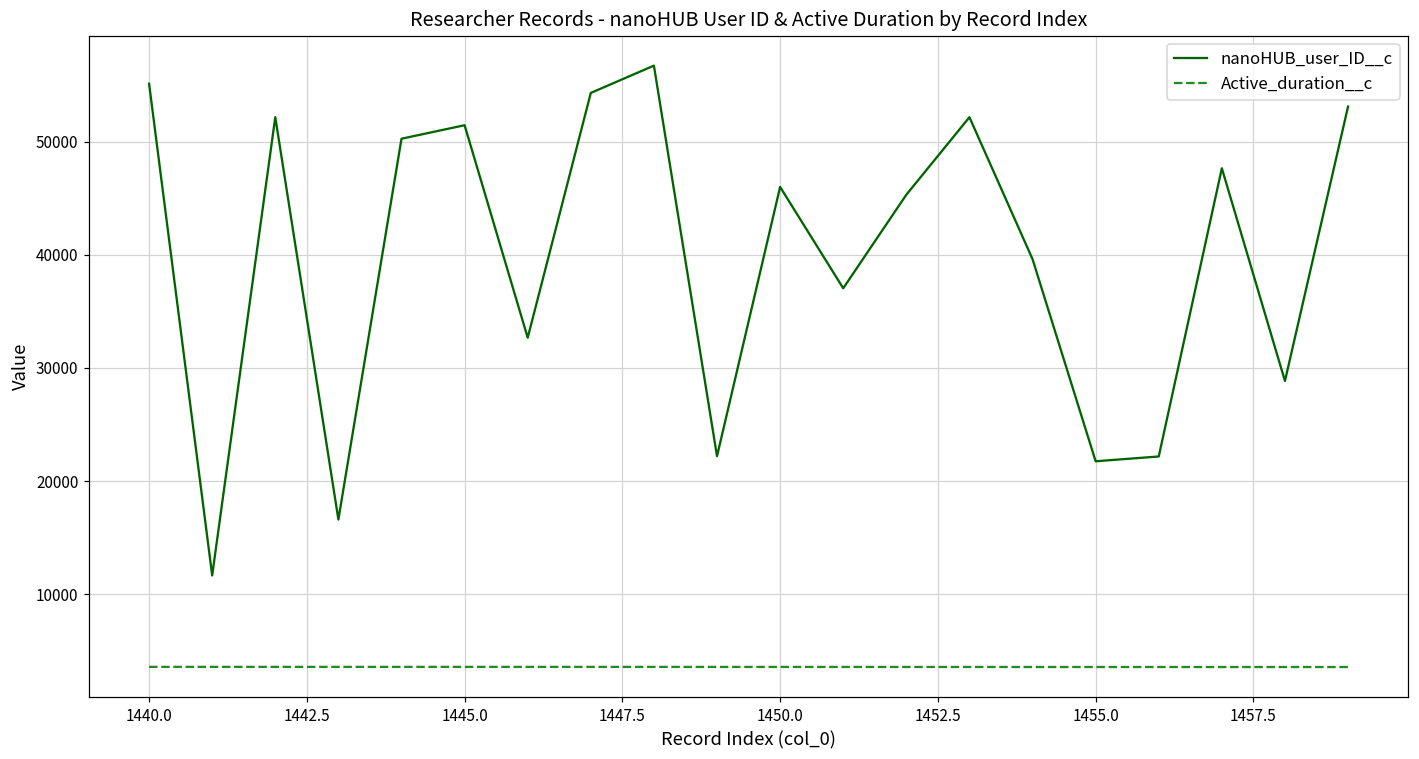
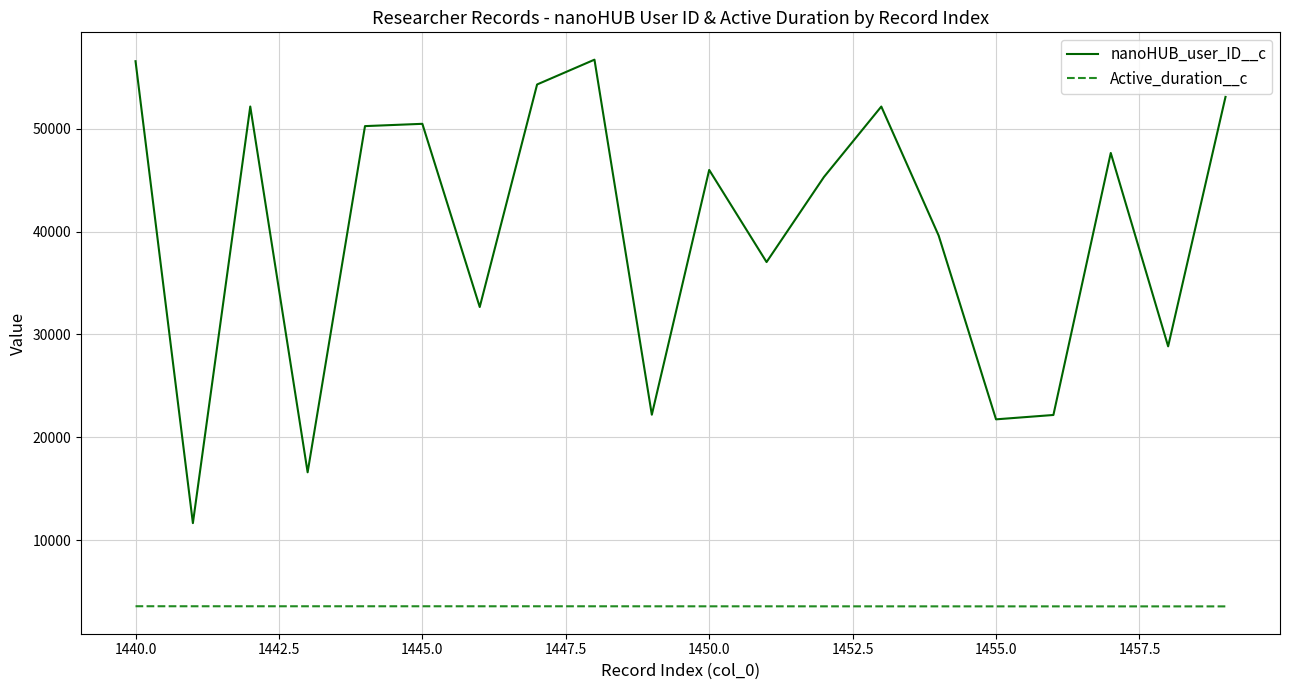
nanoHUB_user_ID__c, 1440.0: 55100 -> 56600
nanoHUB_user_ID__c, 1445.0: 51400 -> 50500
